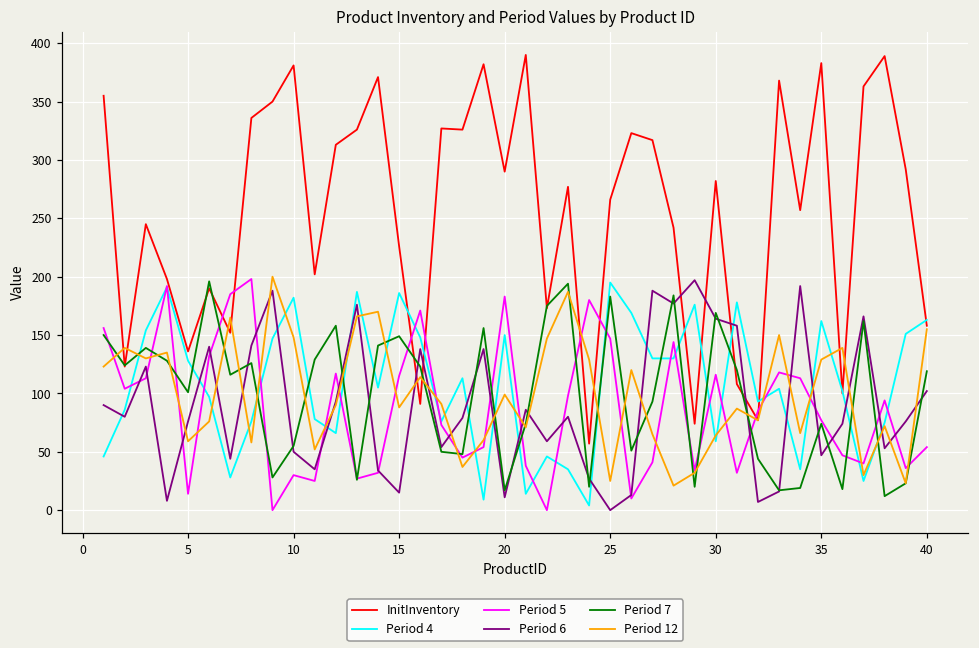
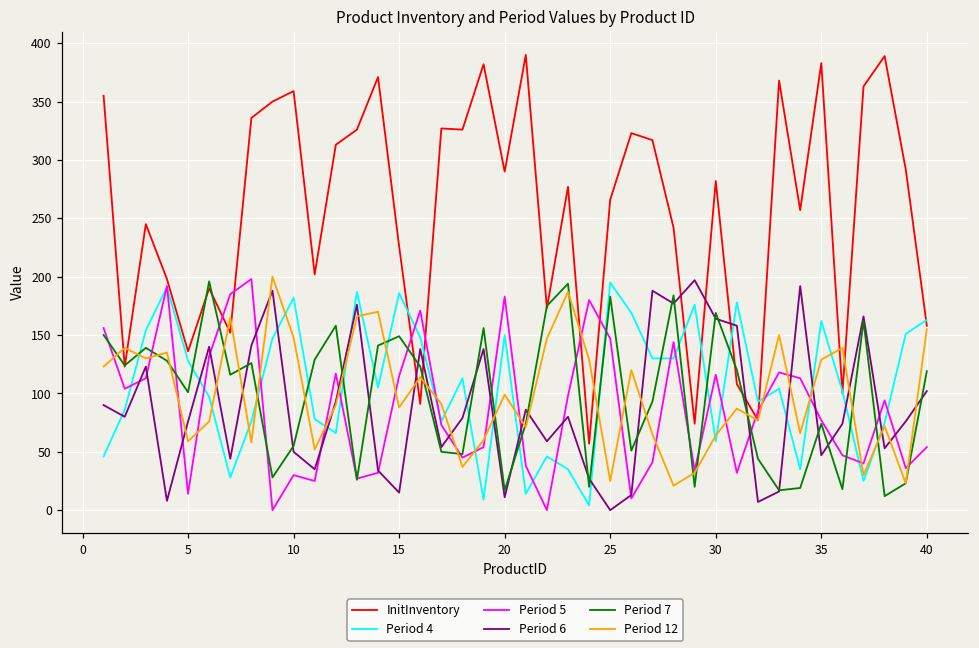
InitInventory, 10: 381 -> 359
